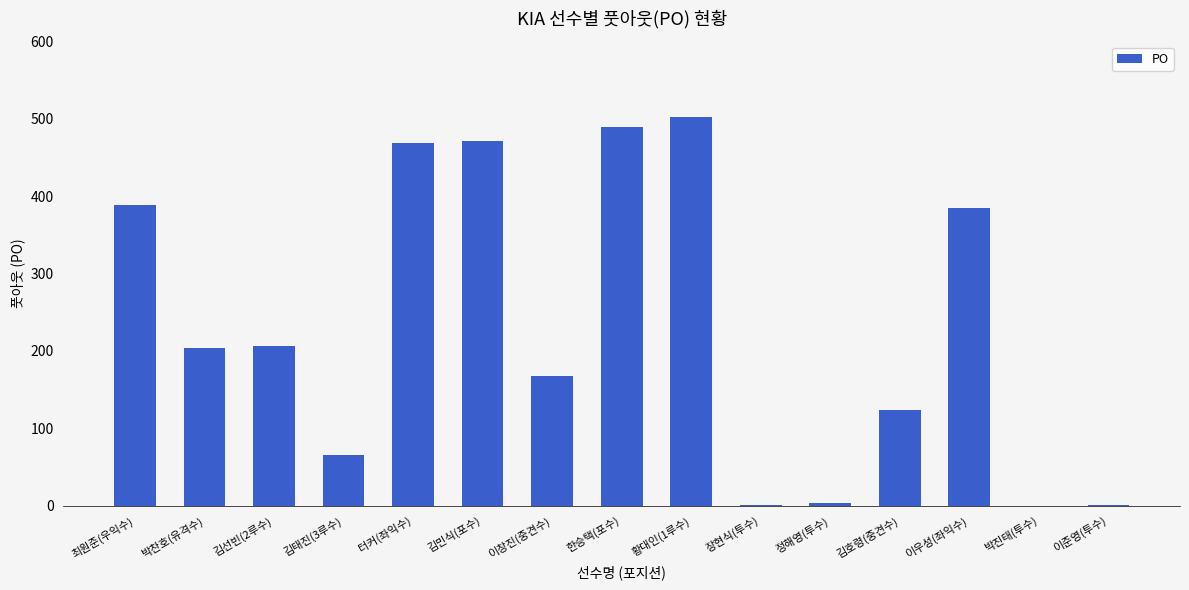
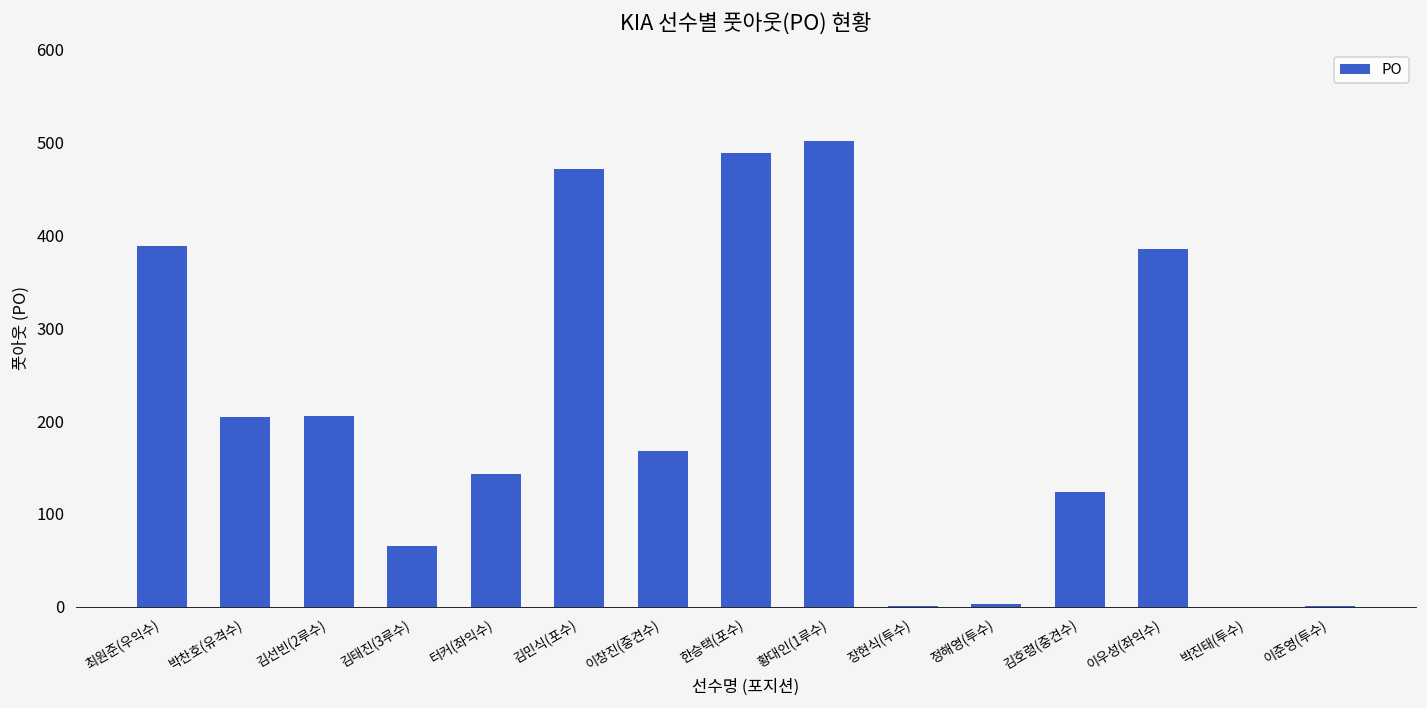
터커(좌익수): 470 -> 140
